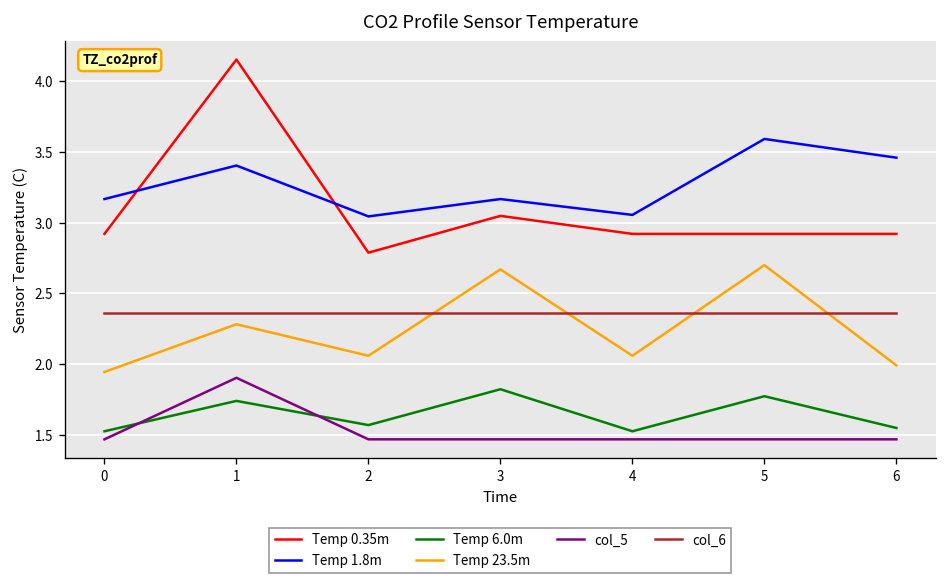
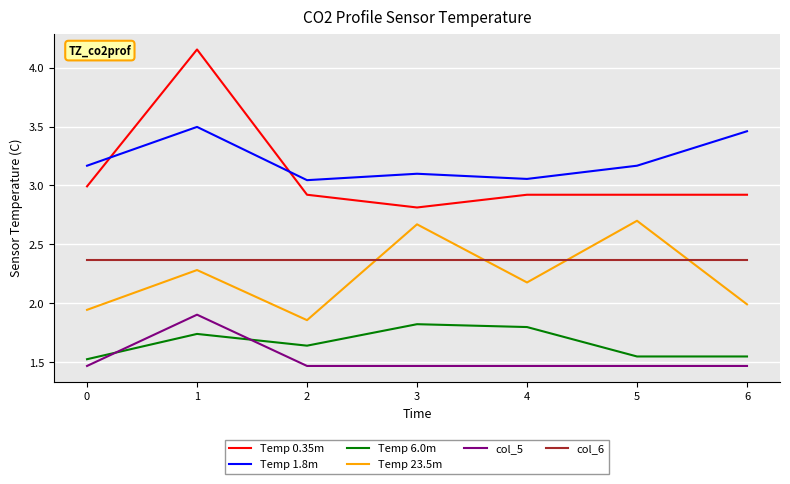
Temp 0.35m, 0: 2.92 -> 2.99
Temp 1.8m, 1: 3.40 -> 3.50
Temp 0.35m, 2: 2.79 -> 2.92
Temp 6.0m, 2: 1.57 -> 1.64
Temp 23.5m, 2: 2.06 -> 1.86
Temp 0.35m, 3: 3.05 -> 2.81
Temp 1.8m, 3: 3.17 -> 3.10
Temp 6.0m, 4: 1.52 -> 1.80
Temp 23.5m, 4: 2.06 -> 2.18
Temp 1.8m, 5: 3.59 -> 3.17
Temp 6.0m, 5: 1.77 -> 1.55
